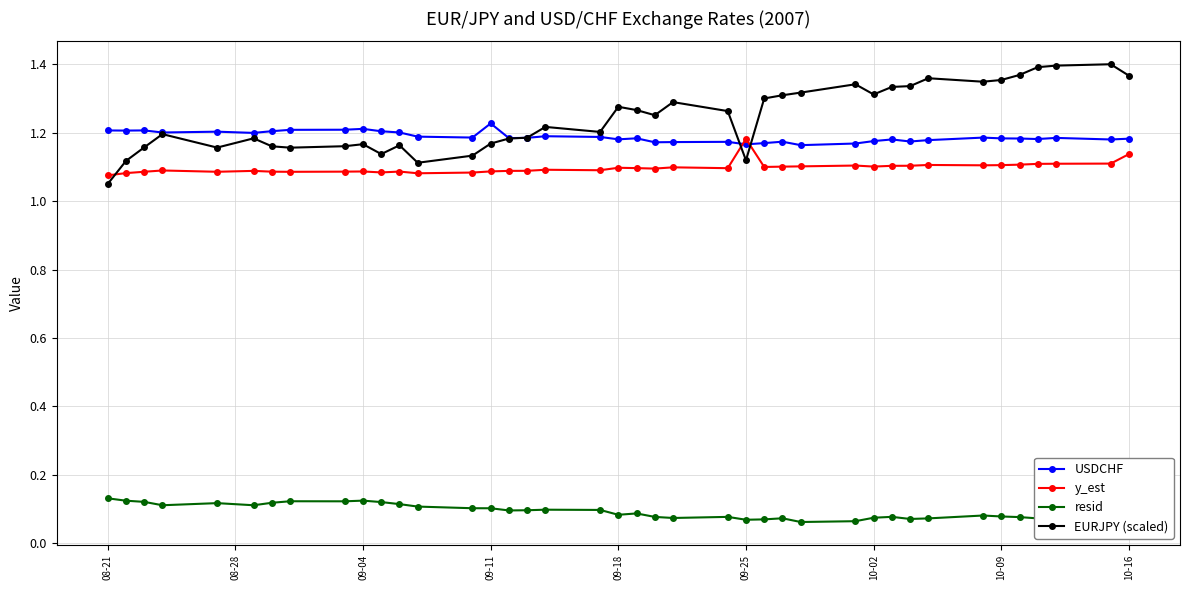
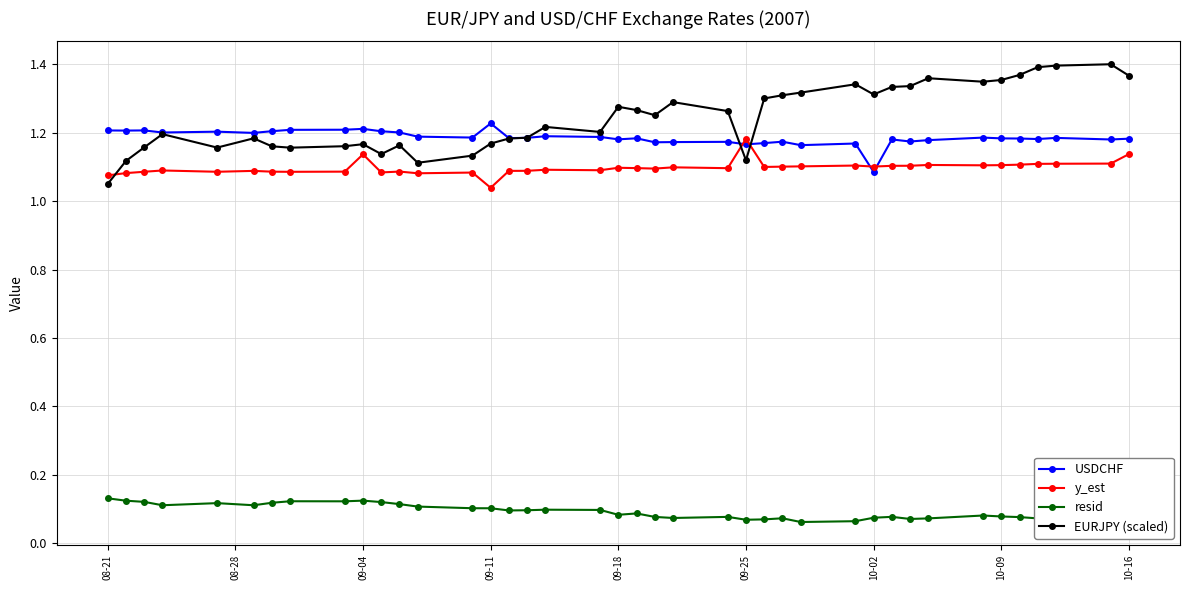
y_est, 09-04: 1.09 -> 1.14
y_est, 09-11: 1.09 -> 1.04
USDCHF, 10-02: 1.18 -> 1.09
